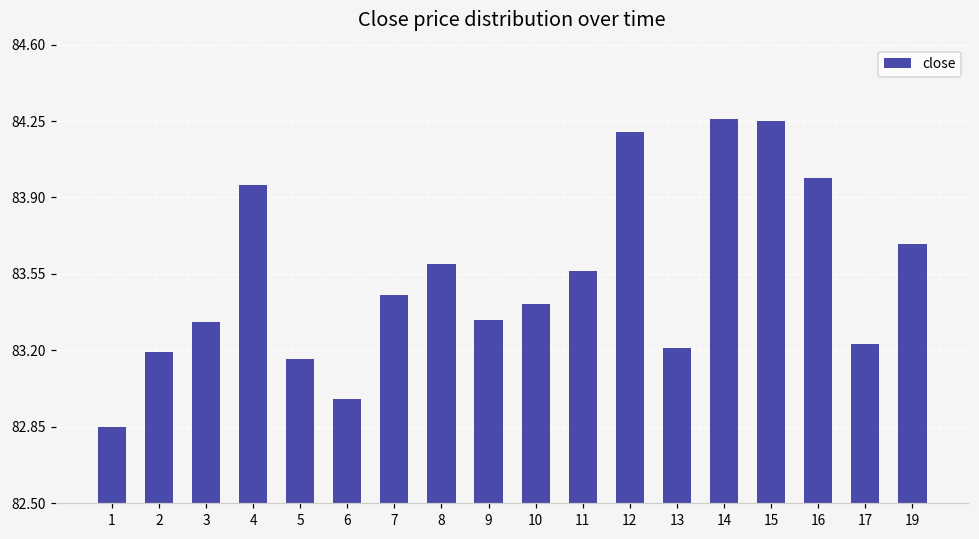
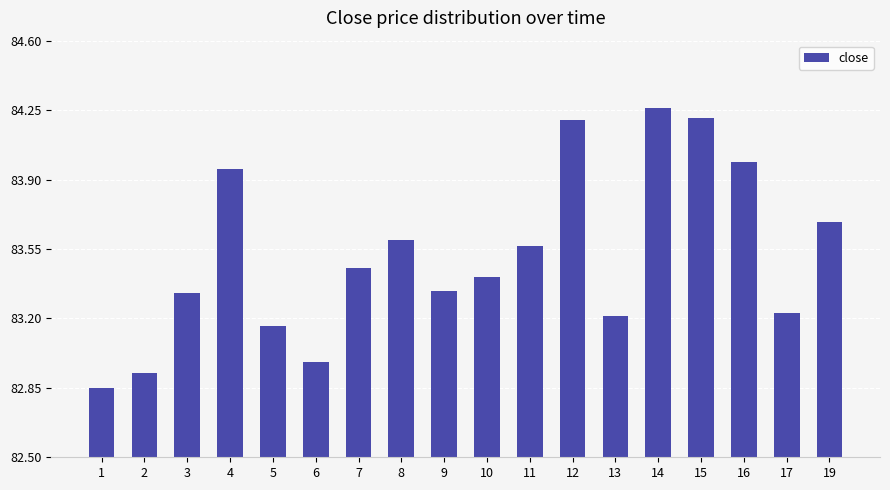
2: 83.19 -> 82.93
15: 84.25 -> 84.21
